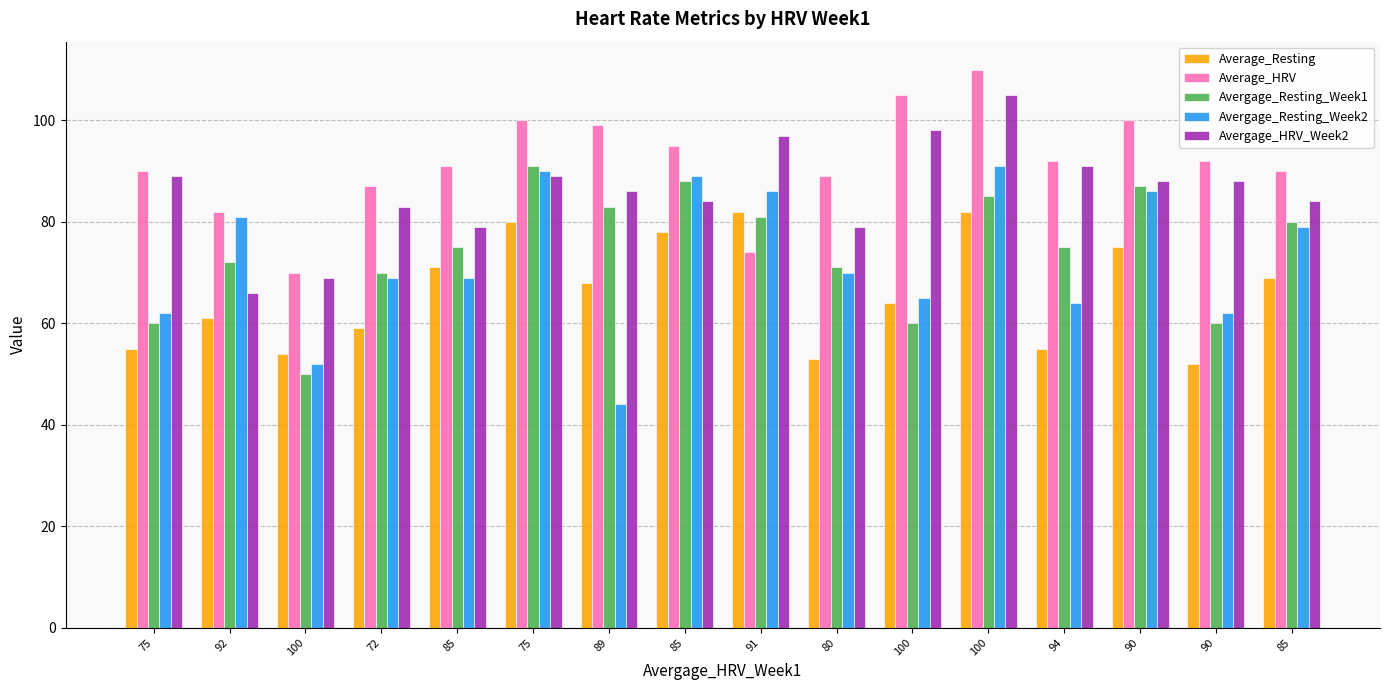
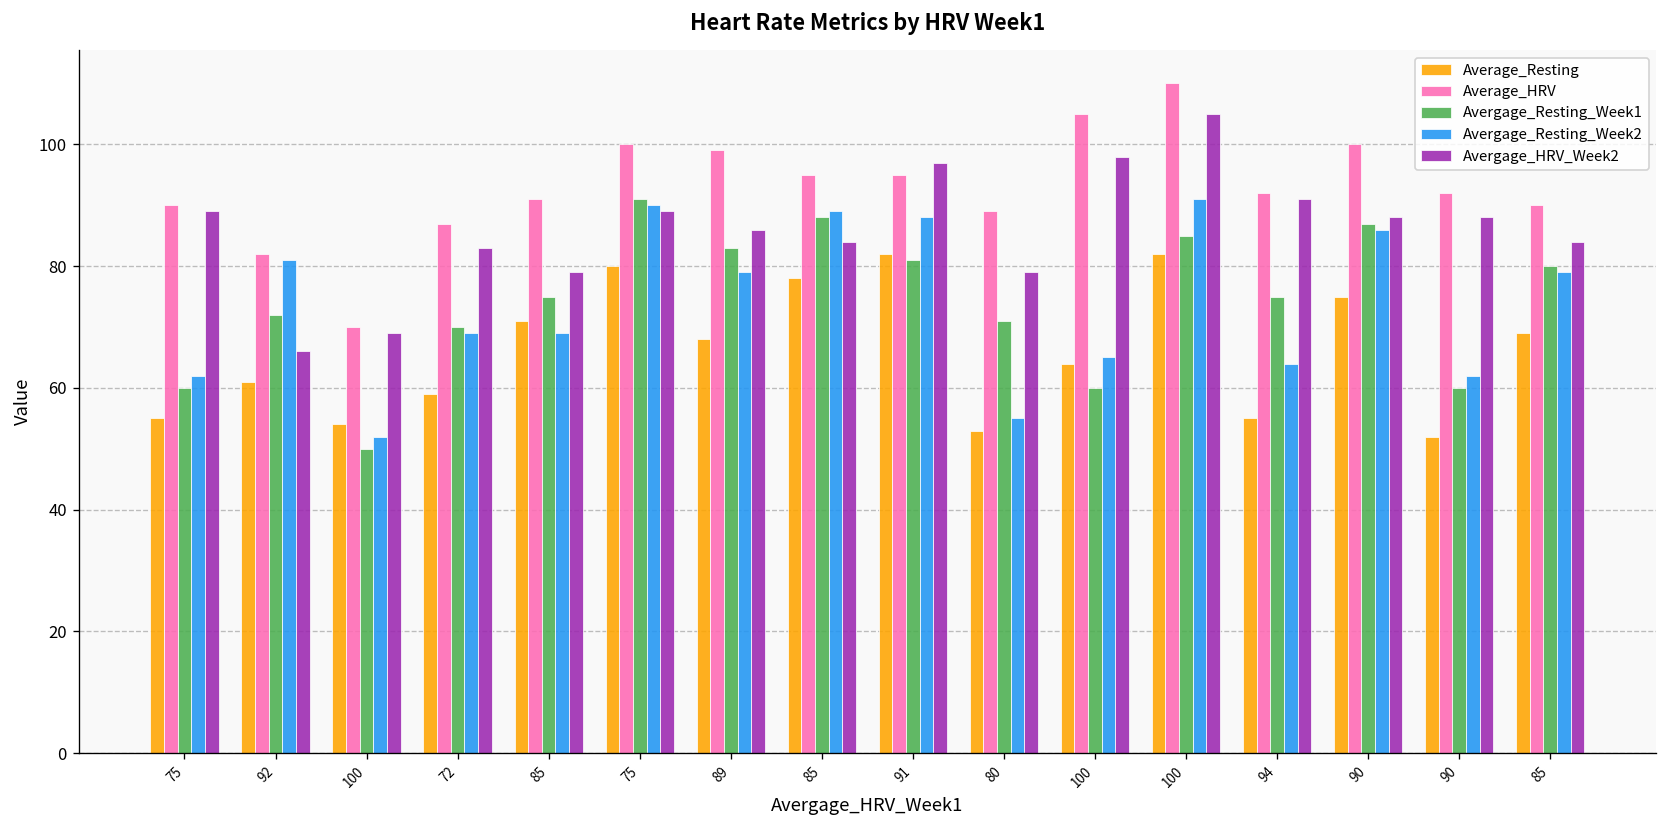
Avergage_Resting_Week2, 89: 44 -> 79
Average_HRV, 91: 74 -> 95
Avergage_Resting_Week2, 91: 86 -> 88
Avergage_Resting_Week2, 80: 70 -> 55
